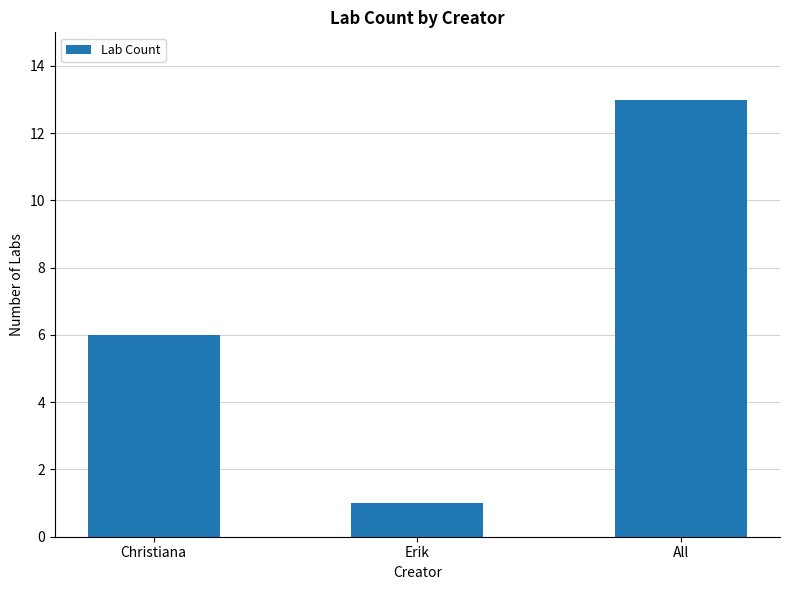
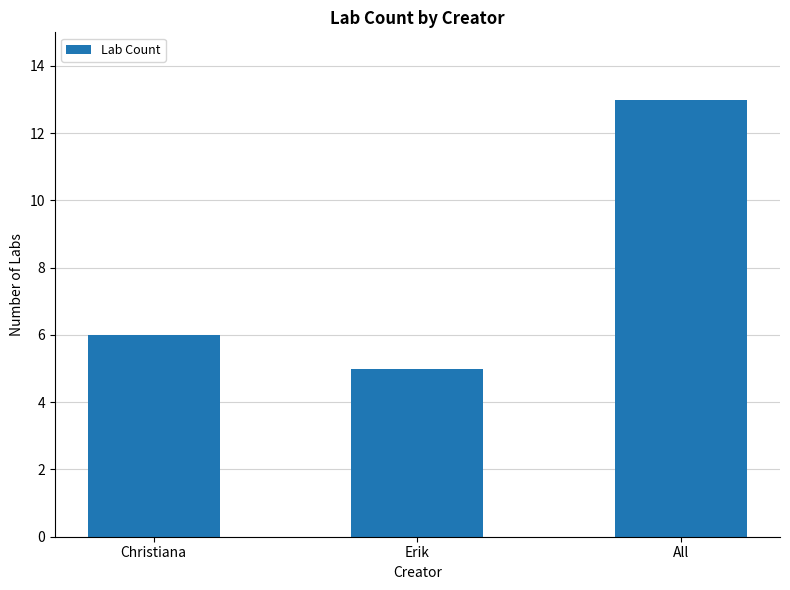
Erik: 1 -> 5
